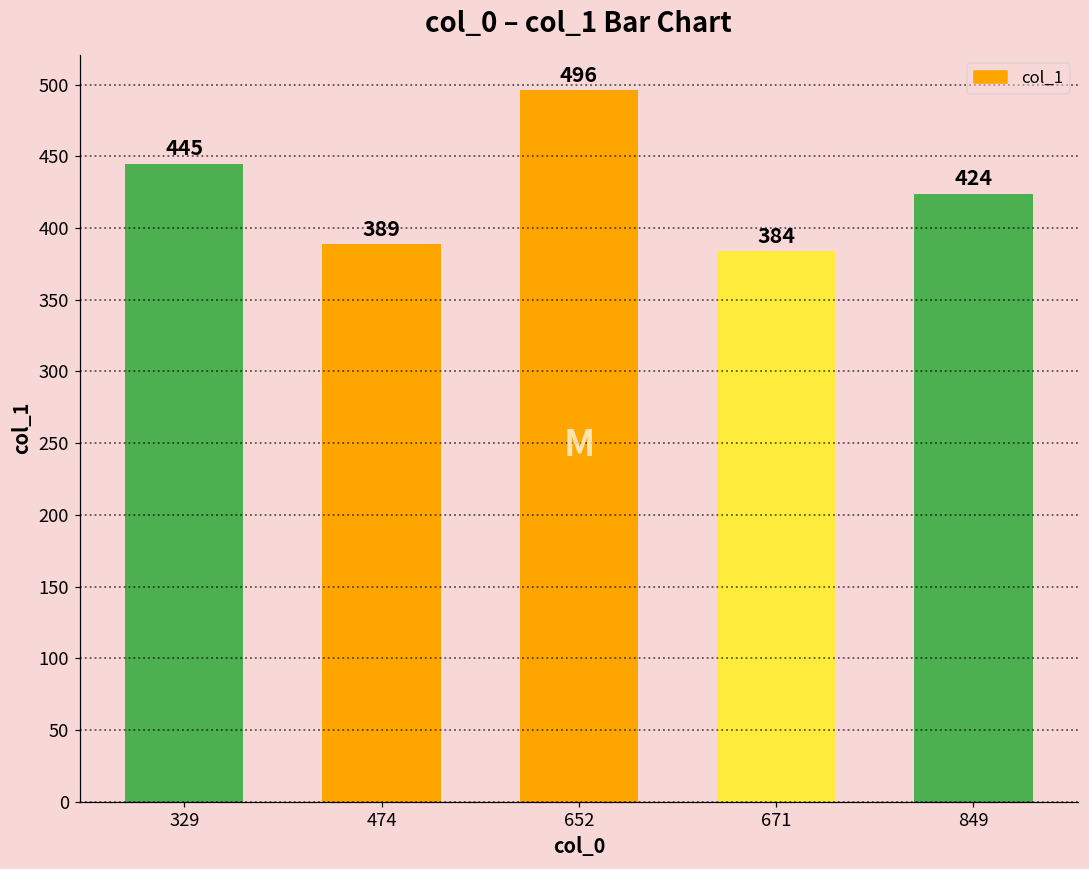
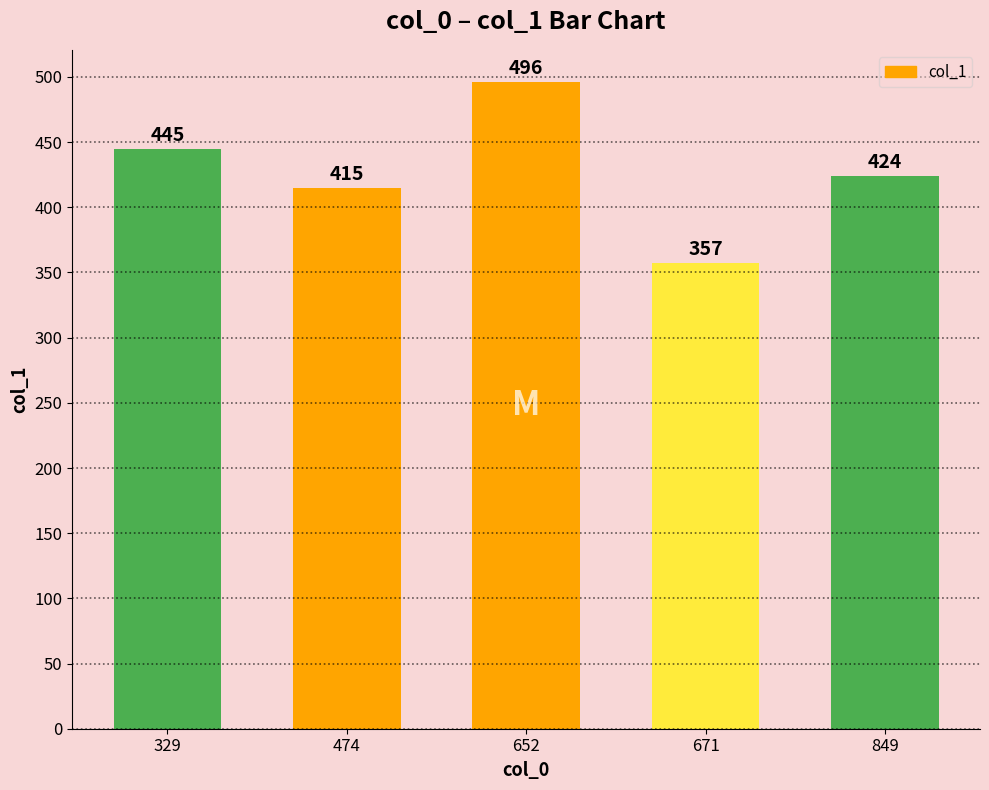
474: 389 -> 415
671: 384 -> 357
